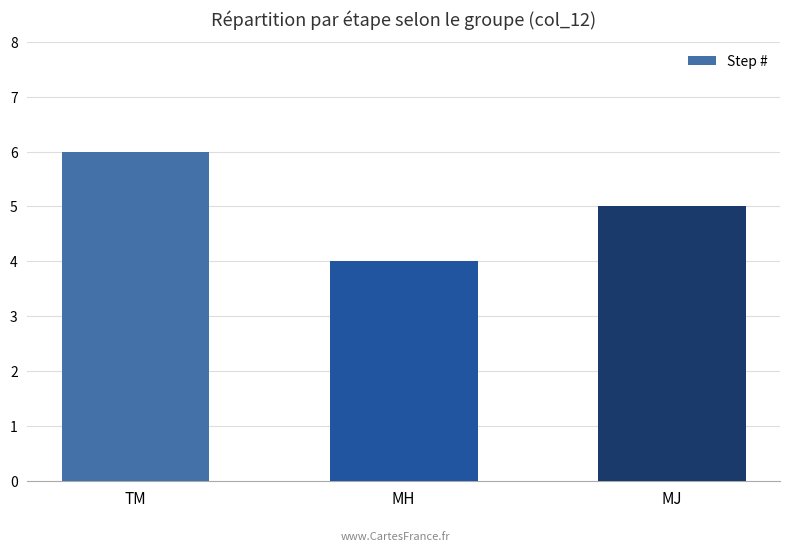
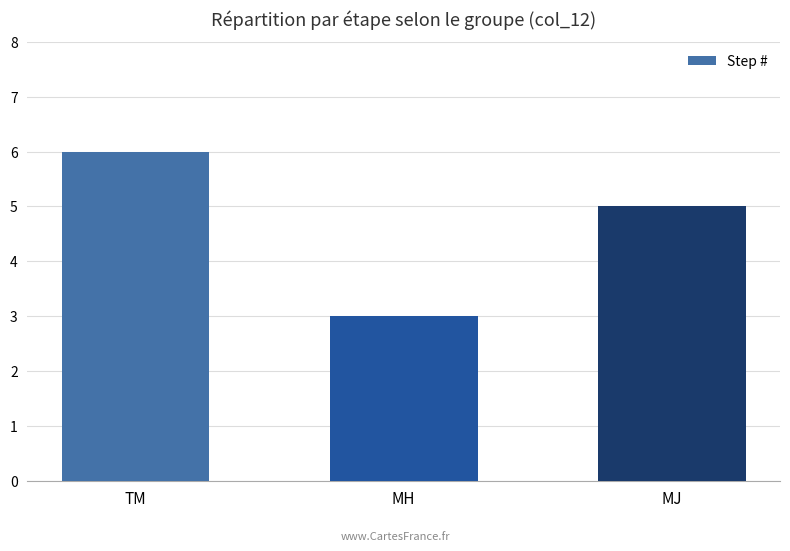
MH: 4 -> 3
